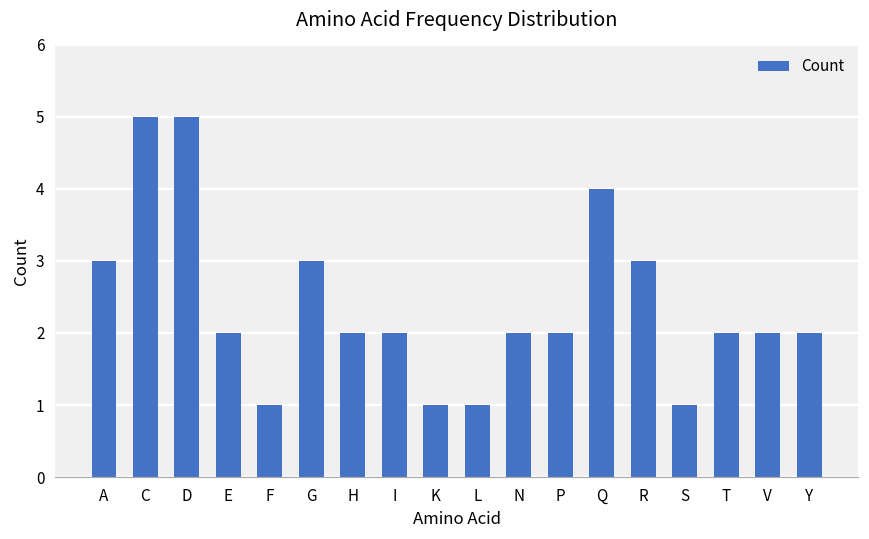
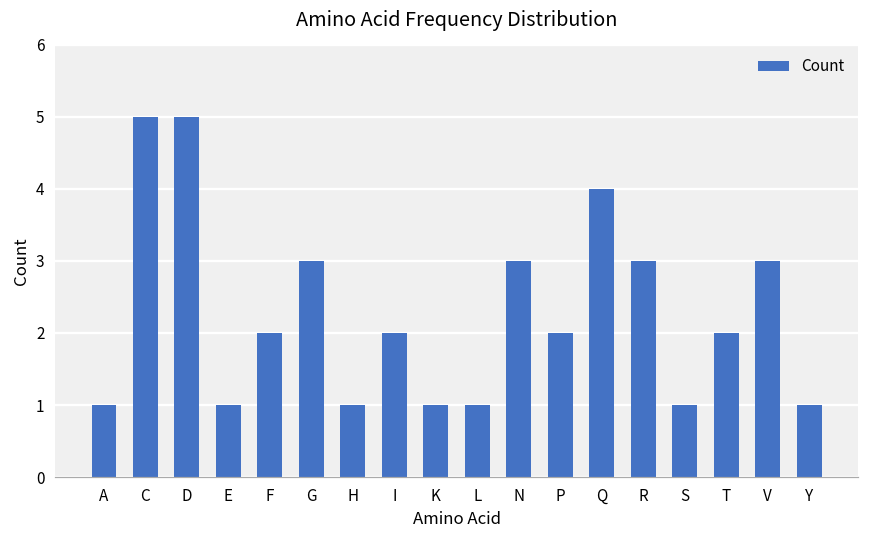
A: 3 -> 1
E: 2 -> 1
F: 1 -> 2
H: 2 -> 1
N: 2 -> 3
V: 2 -> 3
Y: 2 -> 1
